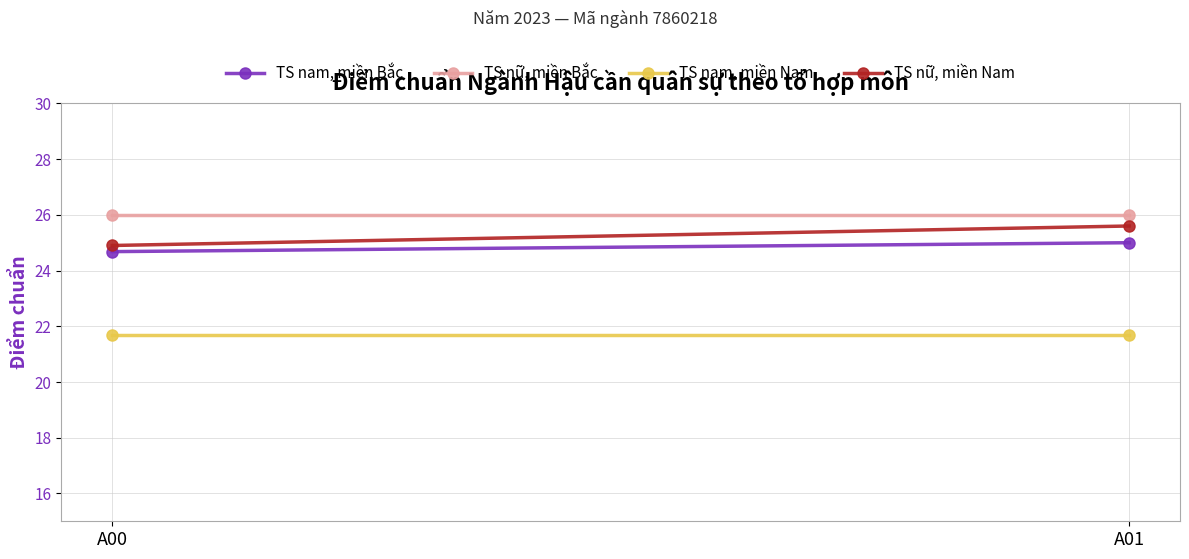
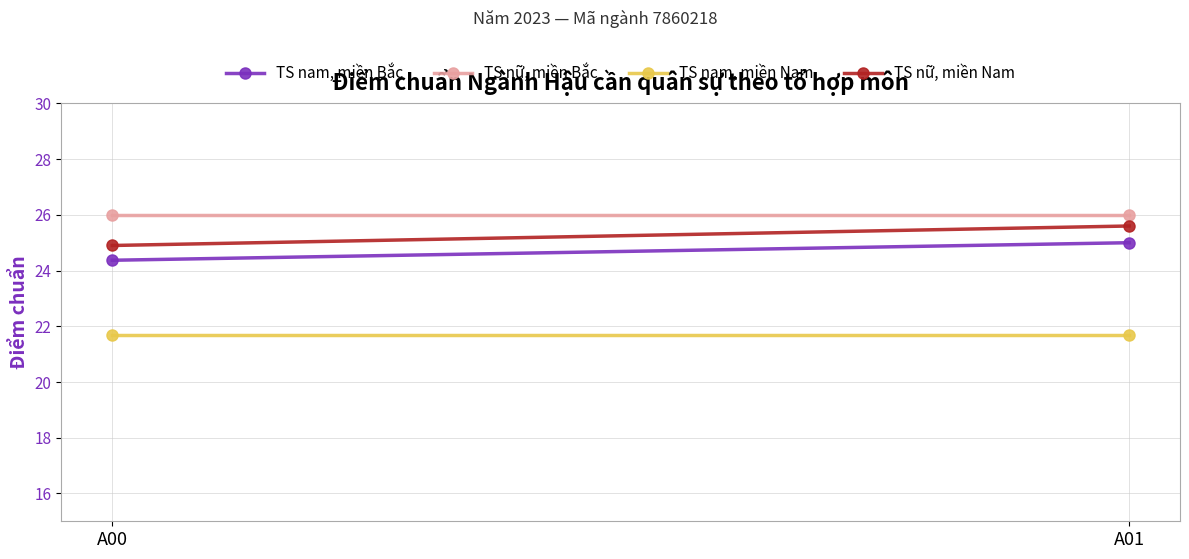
TS nam, miền Bắc, A00: 24.7 -> 24.4
